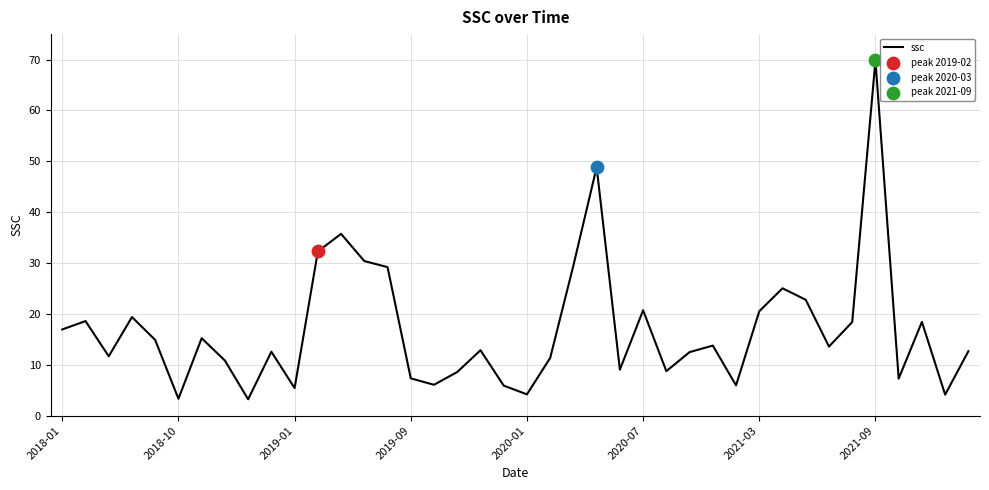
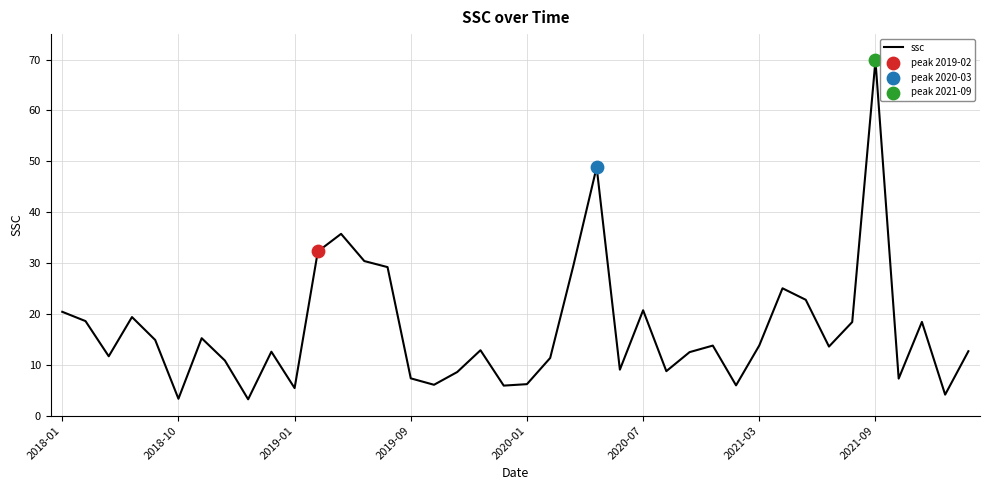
ssc, 2018-01: 17 -> 20
ssc, 2020-01: 4 -> 6
ssc, 2021-03: 21 -> 14
